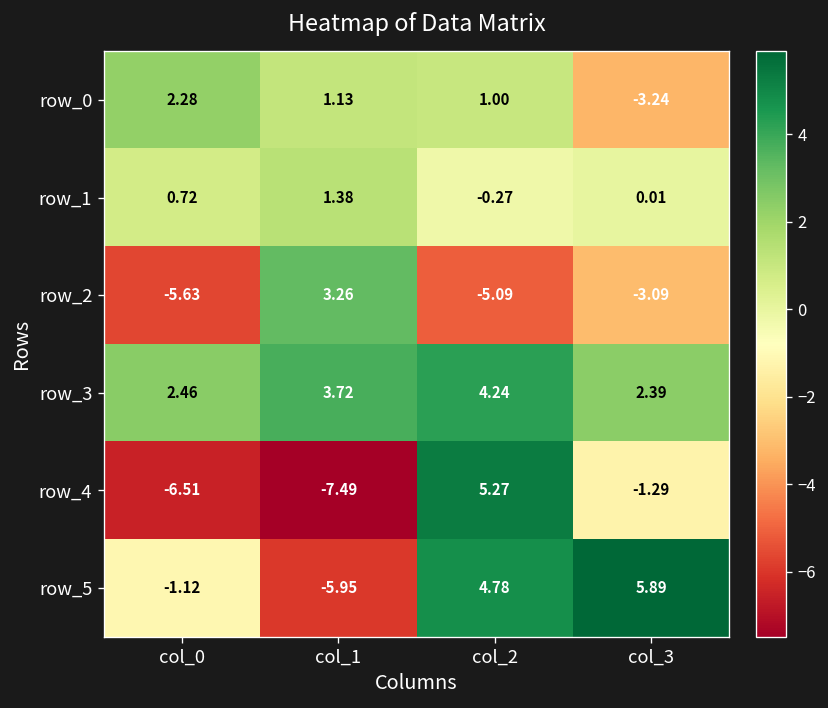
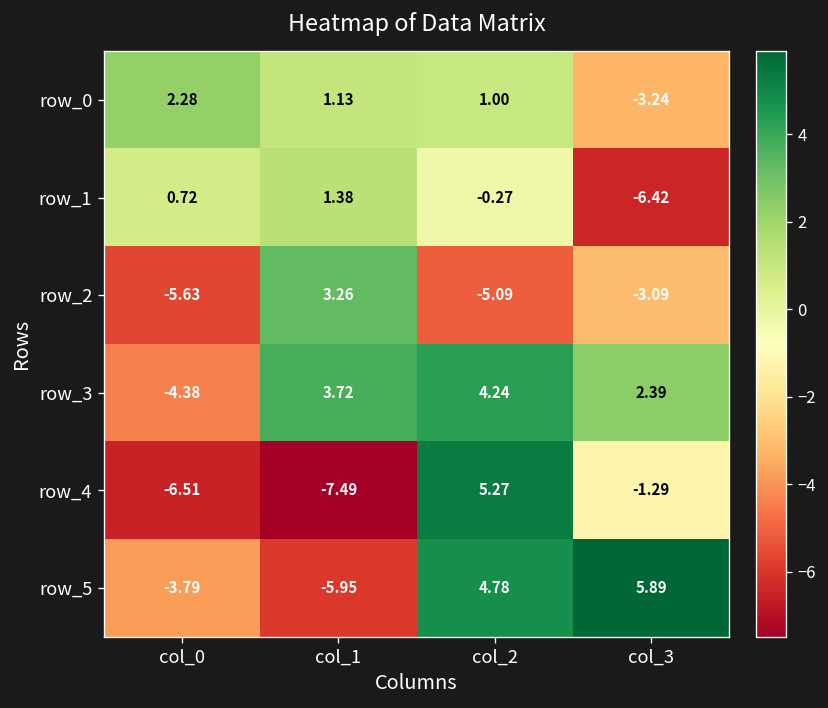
row_1, col_3: 0.01 -> -6.42
row_3, col_0: 2.46 -> -4.38
row_5, col_0: -1.12 -> -3.79
